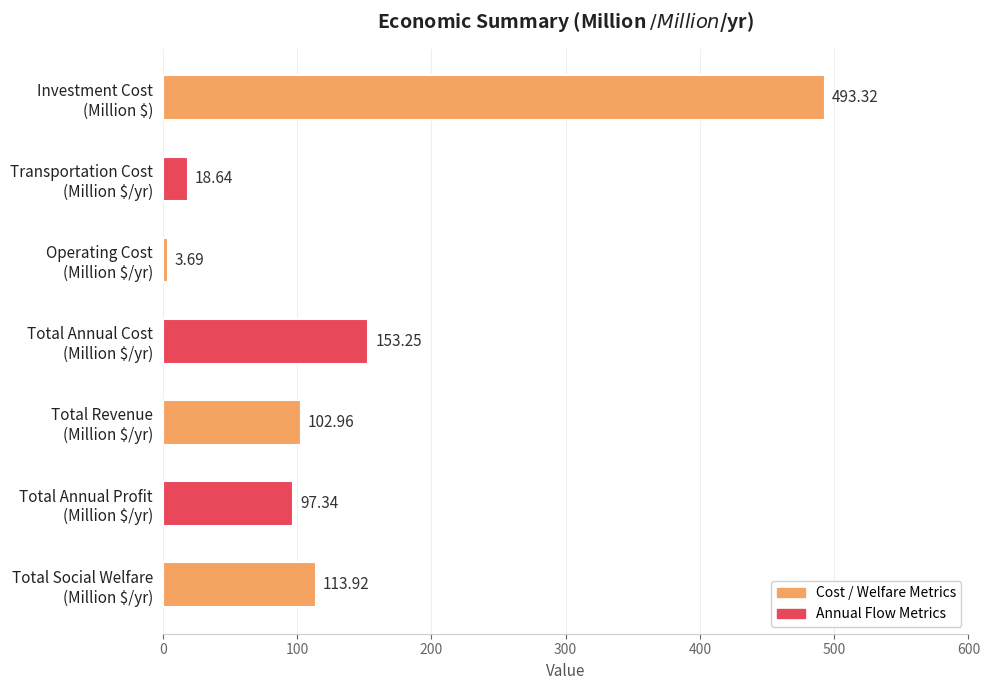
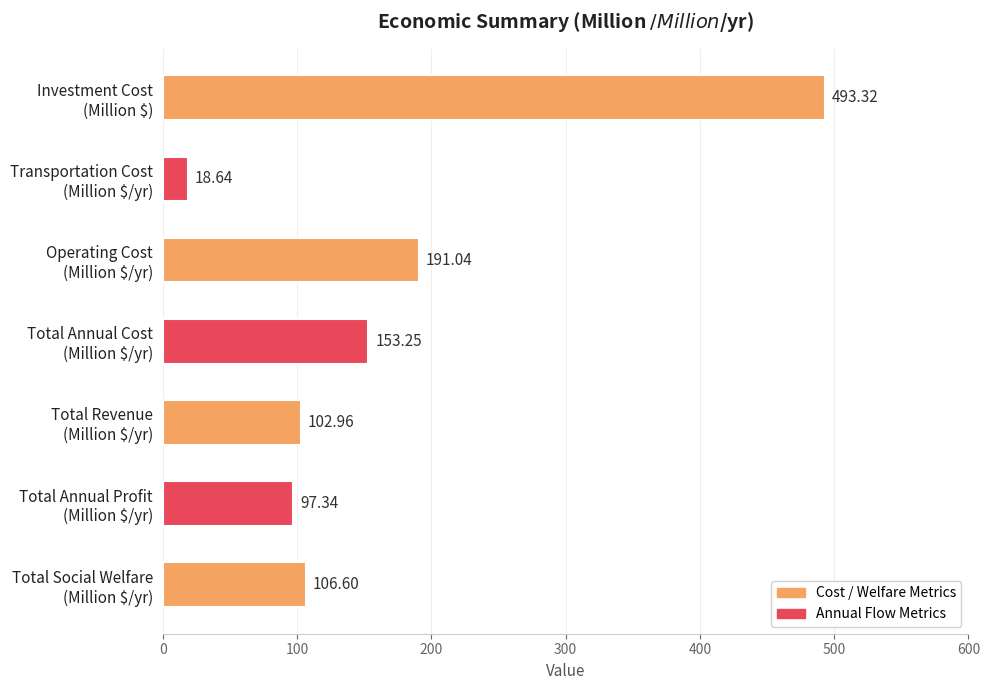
Operating Cost (Million $/yr): 3.69 -> 191.04
Total Social Welfare (Million $/yr): 113.92 -> 106.60
